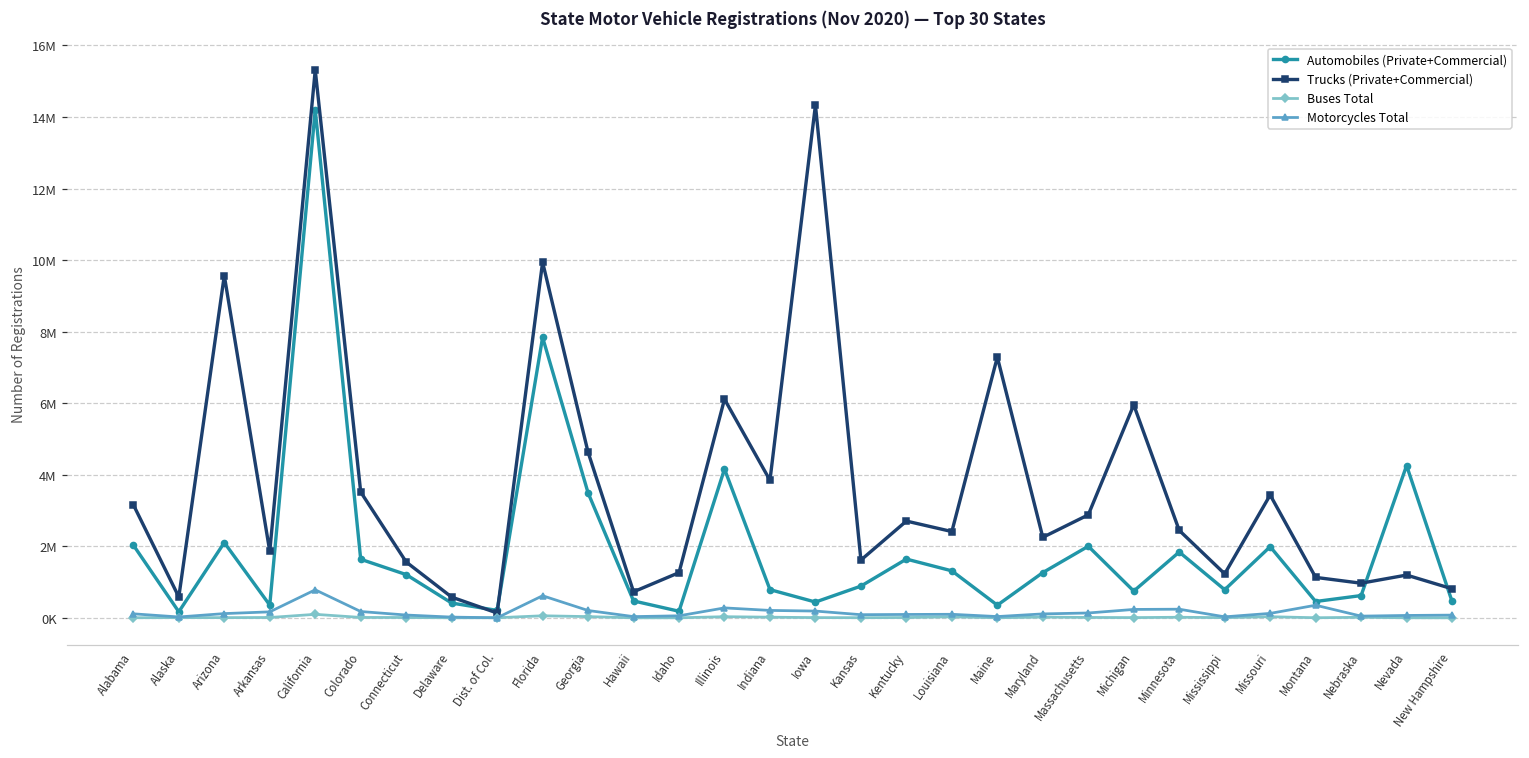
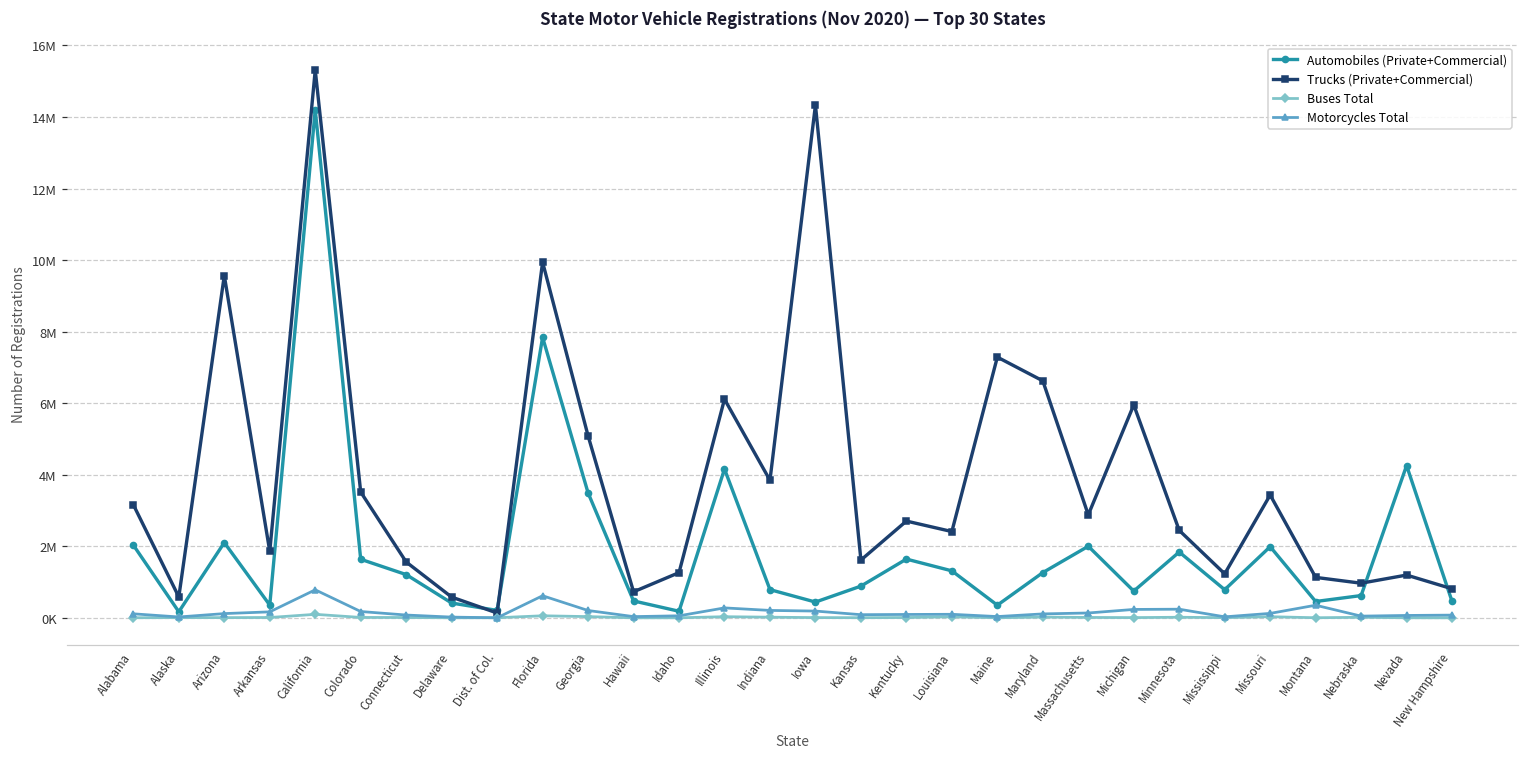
Trucks (Private+Commercial), Georgia: 4600000 -> 5100000
Trucks (Private+Commercial), Maryland: 2300000 -> 6600000
